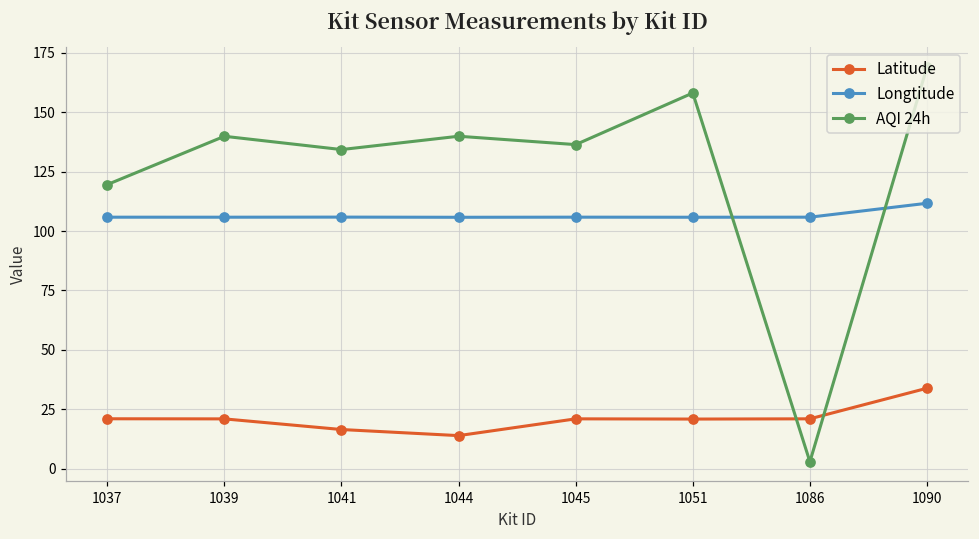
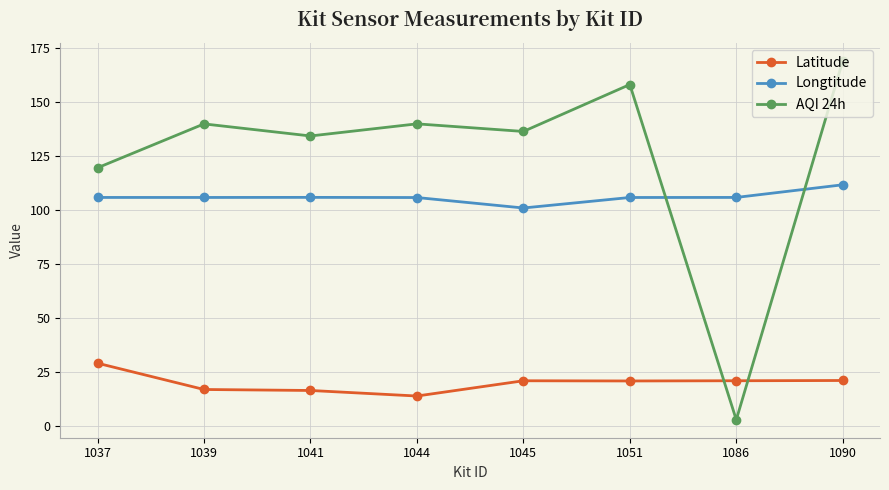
Latitude, 1037: 21 -> 29
Latitude, 1039: 21 -> 17
Longtitude, 1045: 106 -> 101
Latitude, 1090: 34 -> 21
